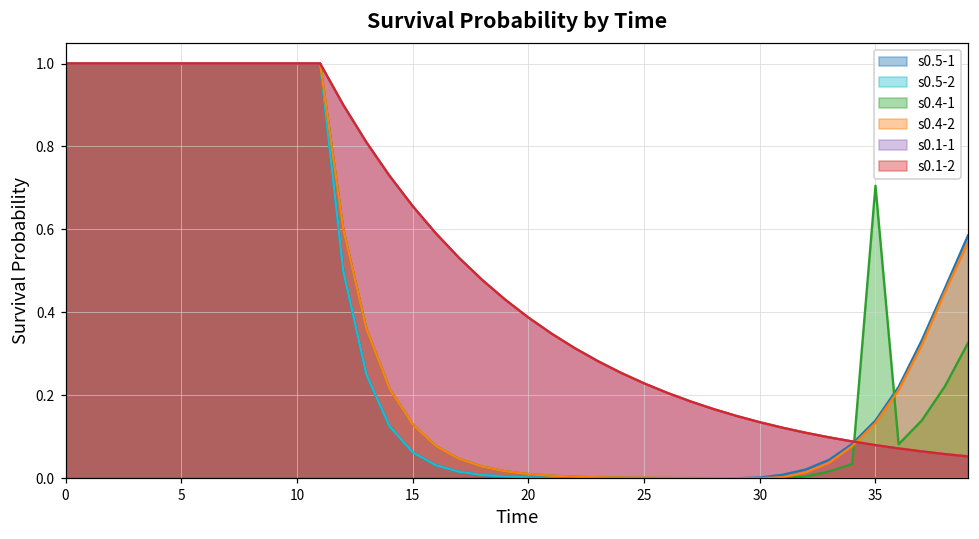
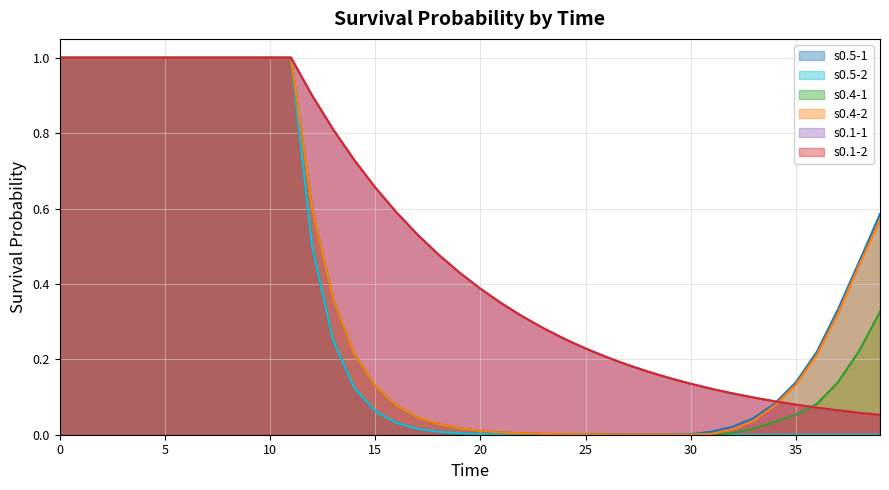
s0.4-1, 35: 0.71 -> 0.05
